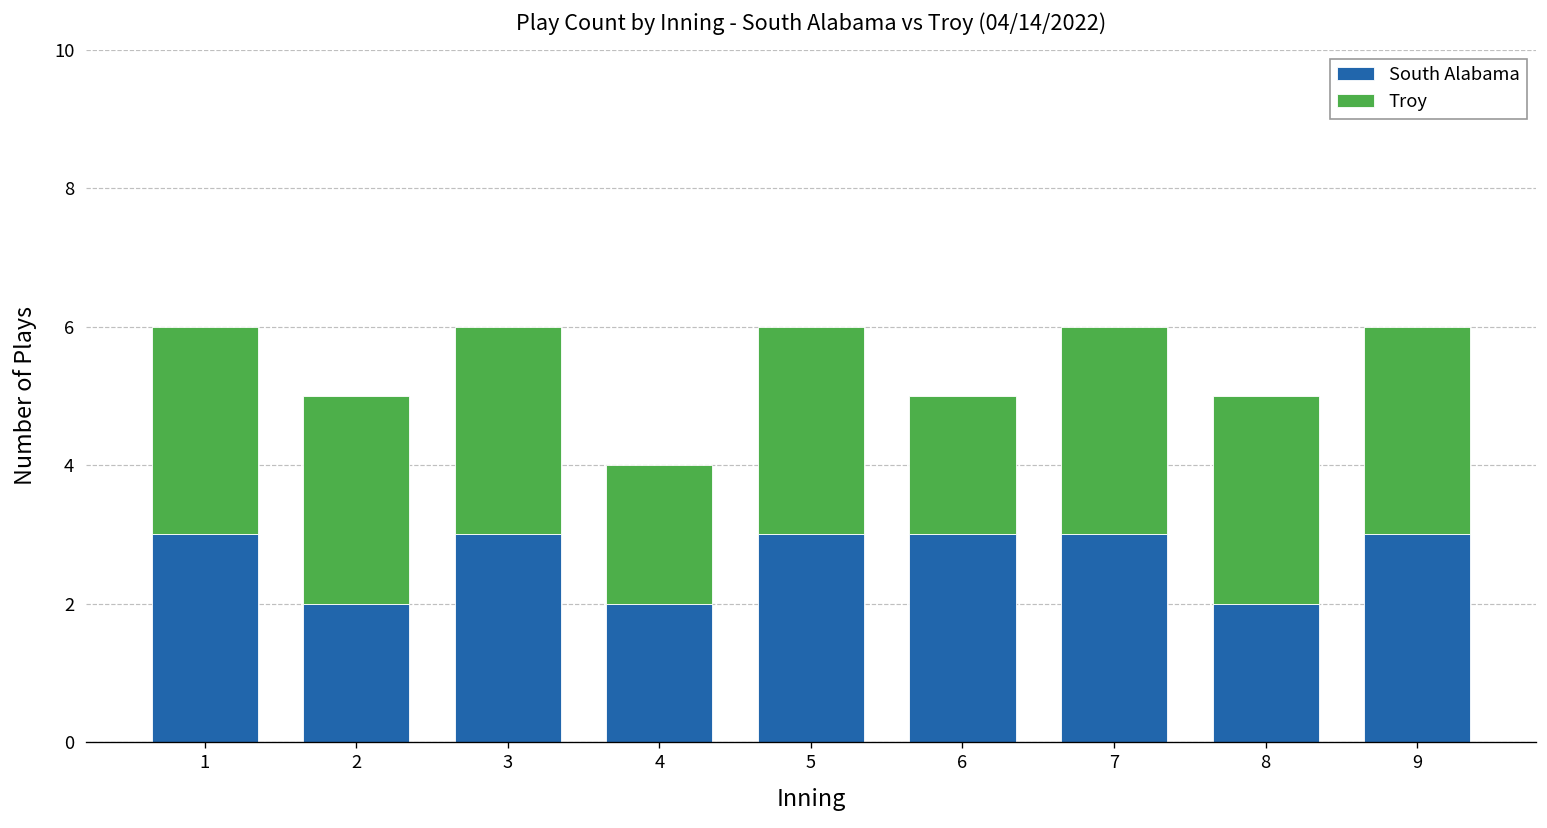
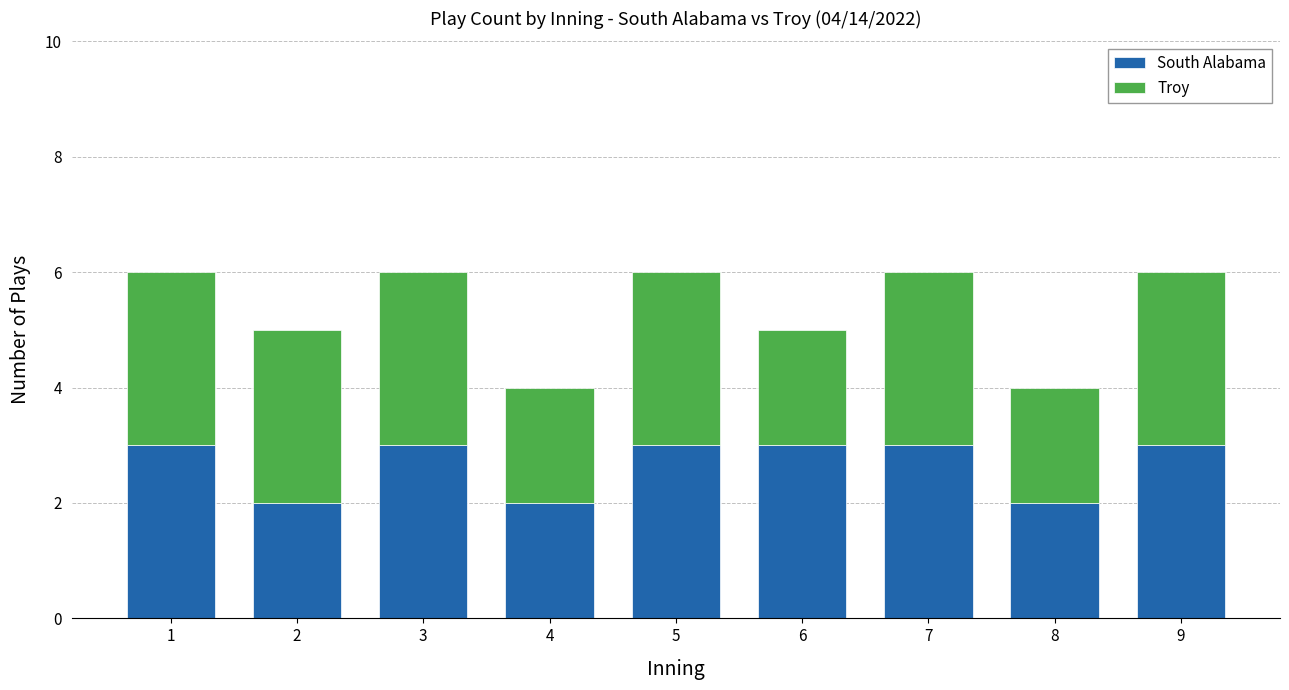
Troy, 8: 3 -> 2
